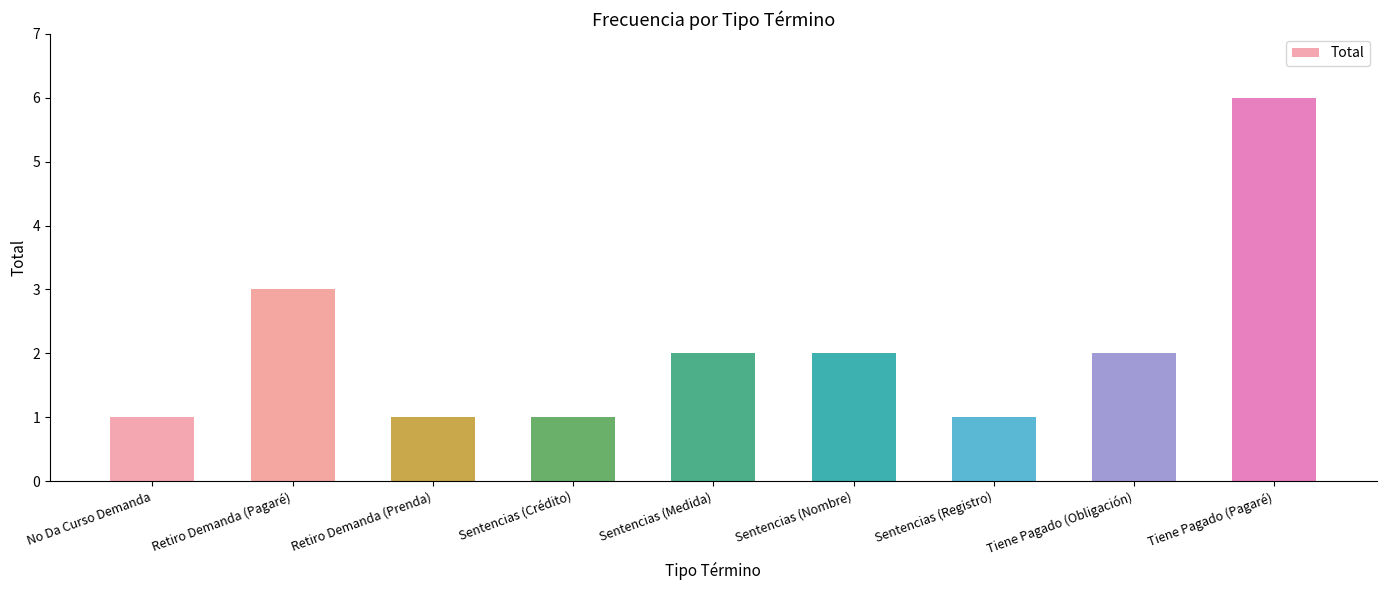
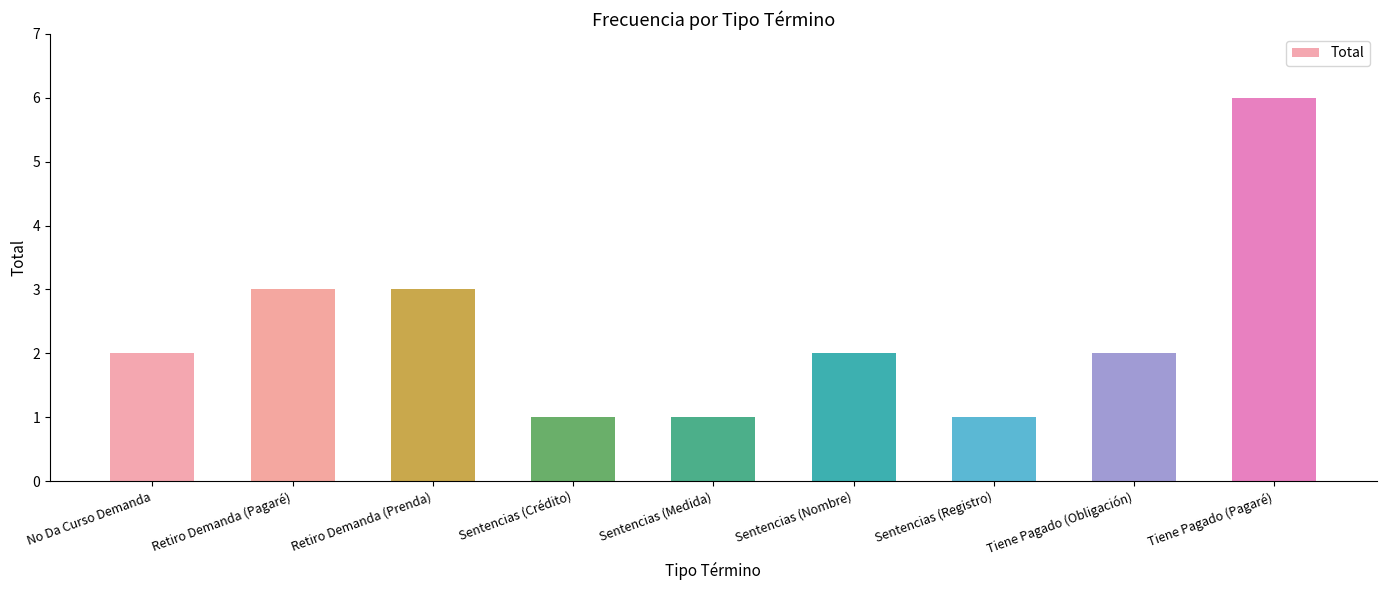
No Da Curso Demanda: 1 -> 2
Retiro Demanda (Prenda): 1 -> 3
Sentencias (Medida): 2 -> 1
